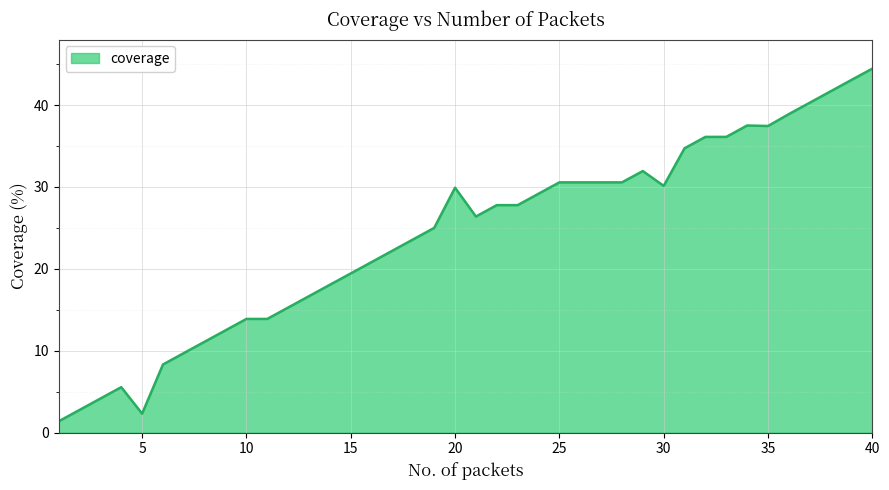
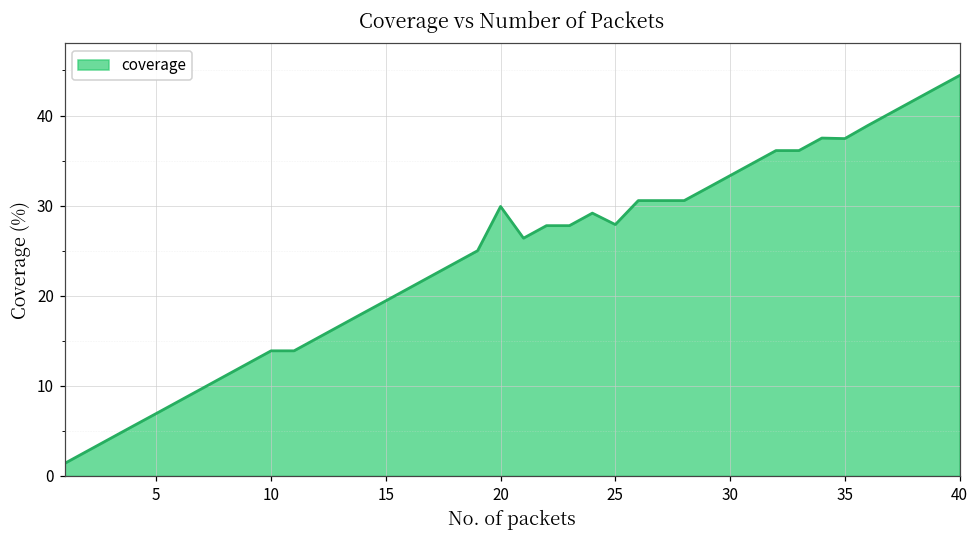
5: 2 -> 7
25: 31 -> 28
30: 30 -> 33
